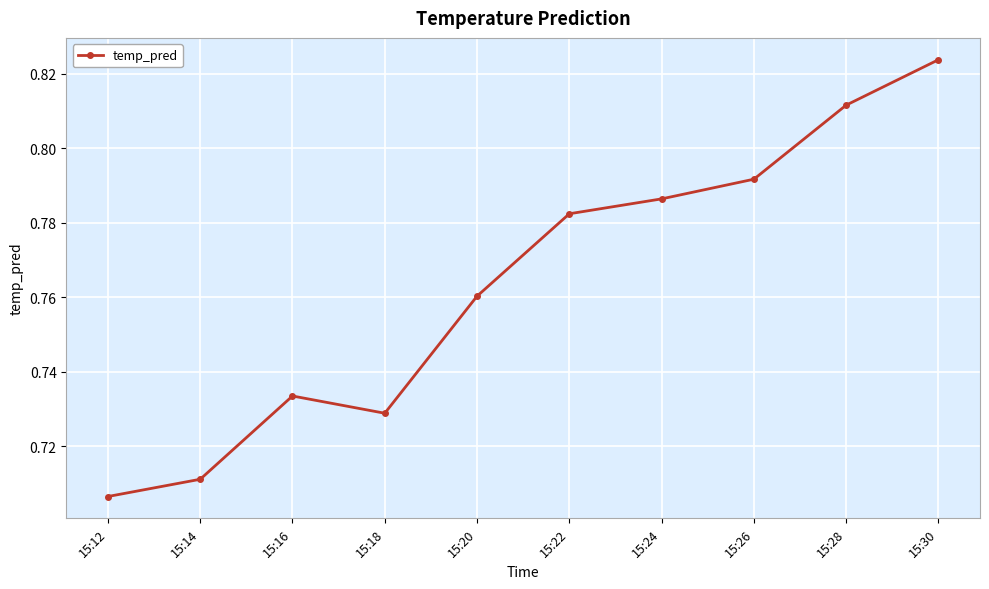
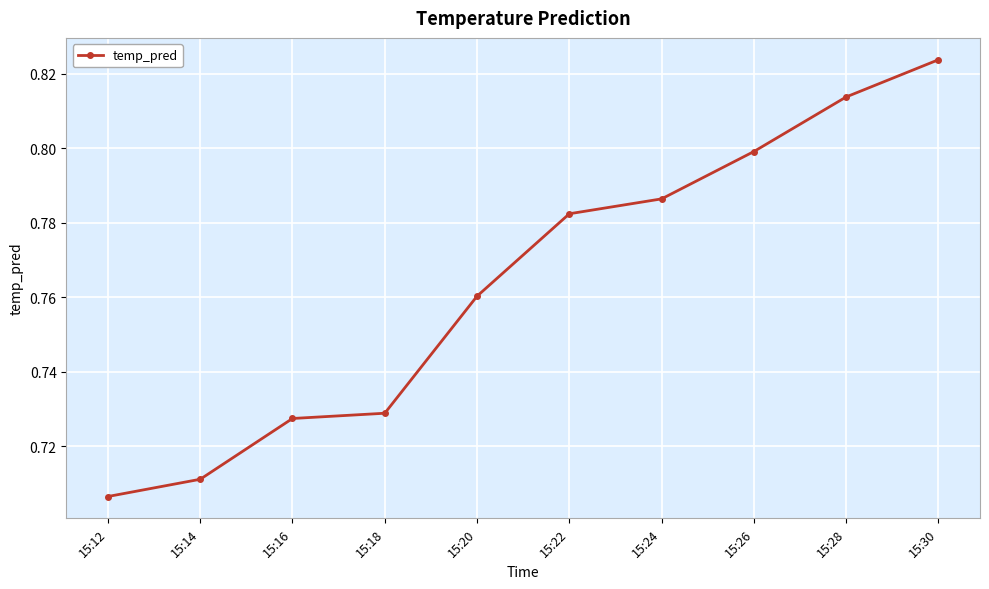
15:16: 0.733 -> 0.727
15:26: 0.792 -> 0.799
15:28: 0.812 -> 0.814
